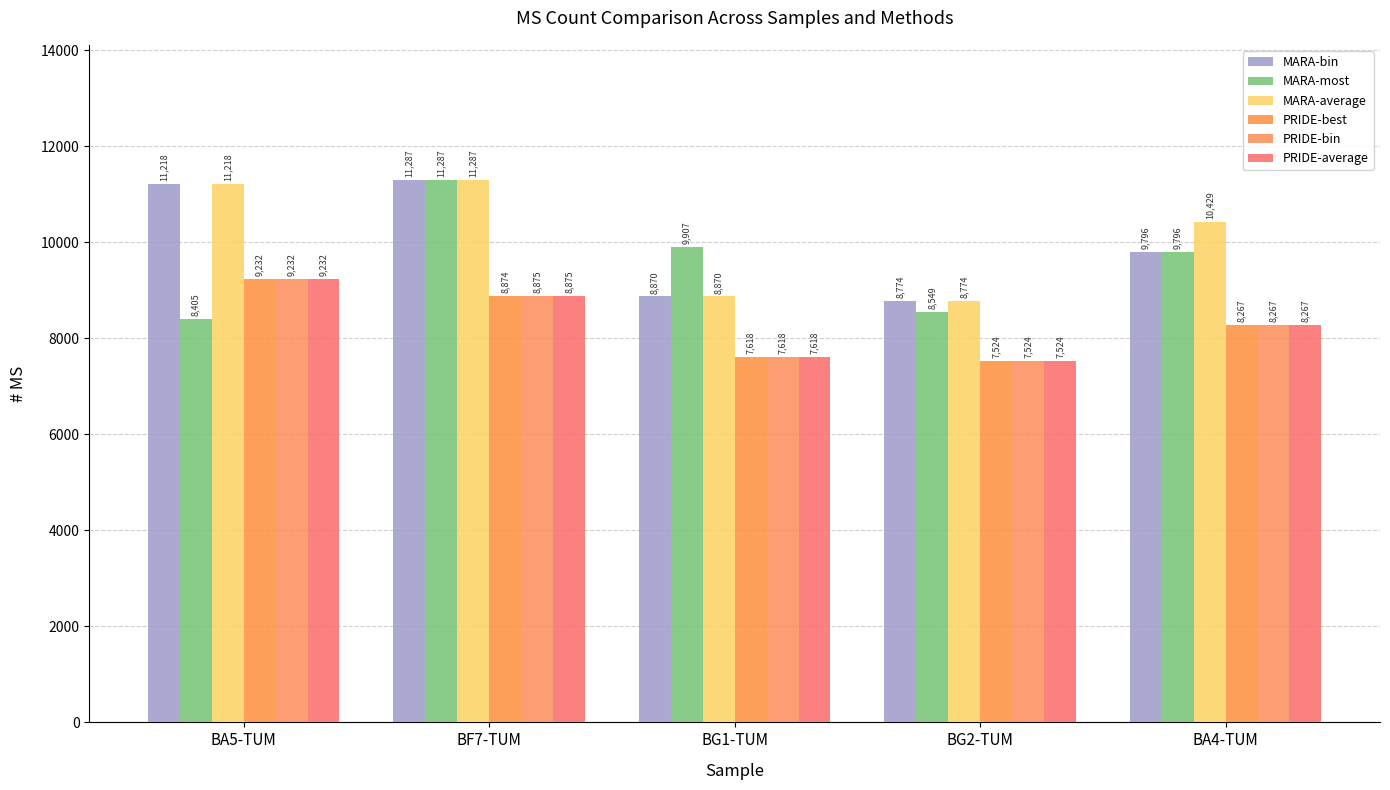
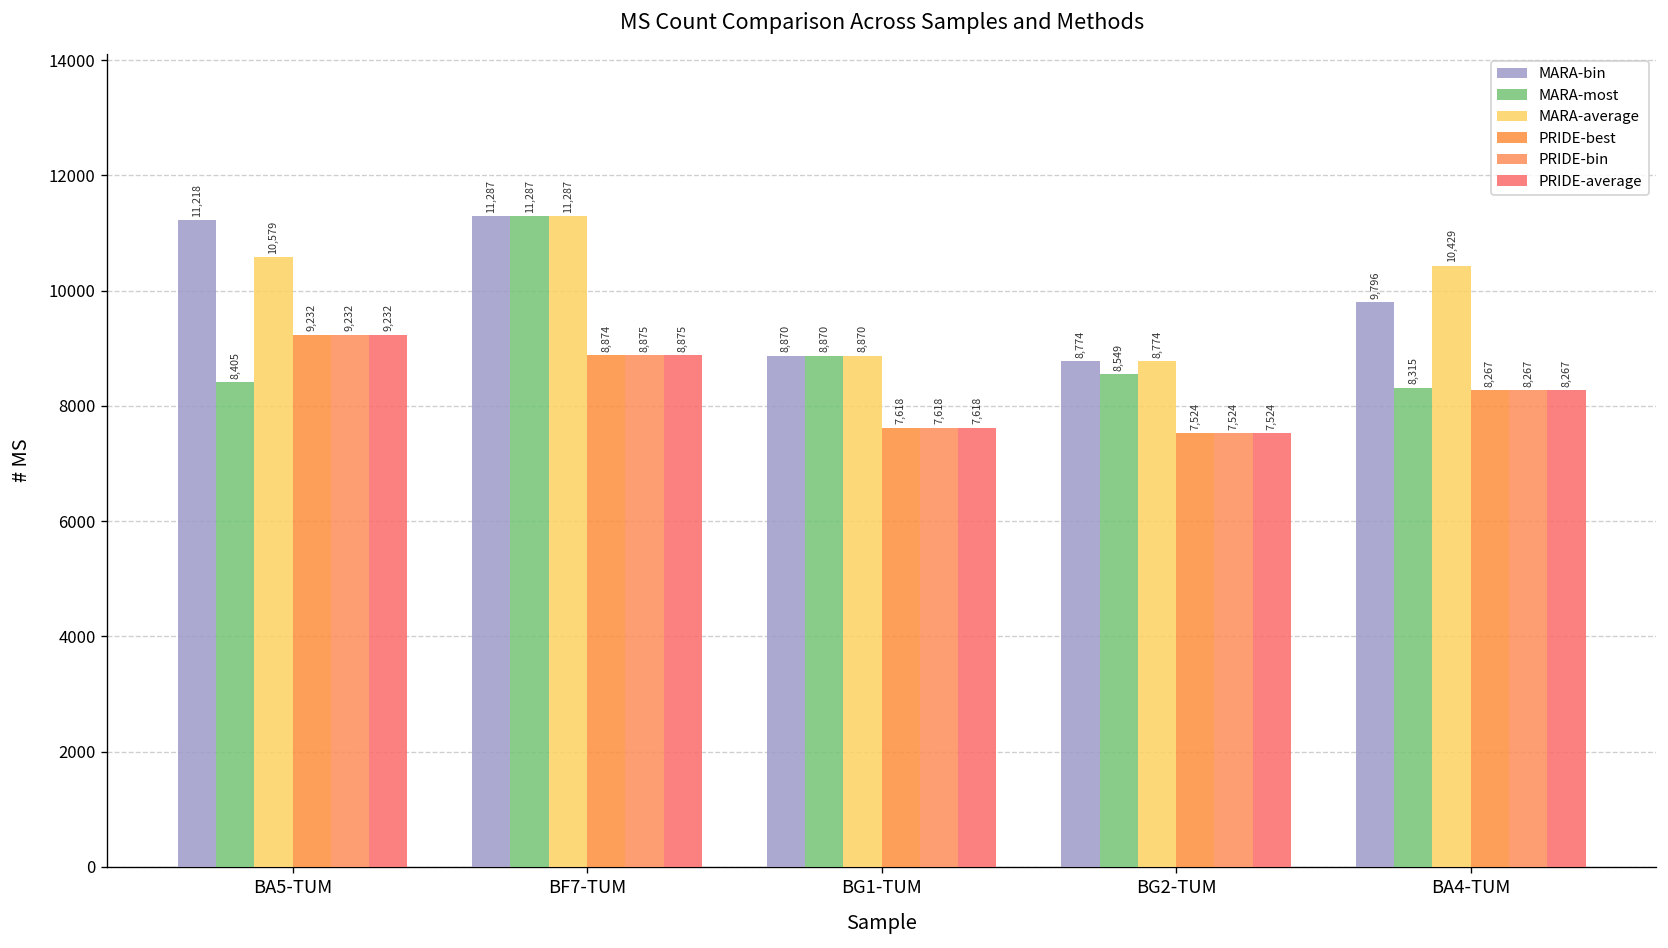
MARA-average, BA5-TUM: 11,218 -> 10,579
MARA-most, BG1-TUM: 9,907 -> 8,870
MARA-most, BA4-TUM: 9,796 -> 8,315
